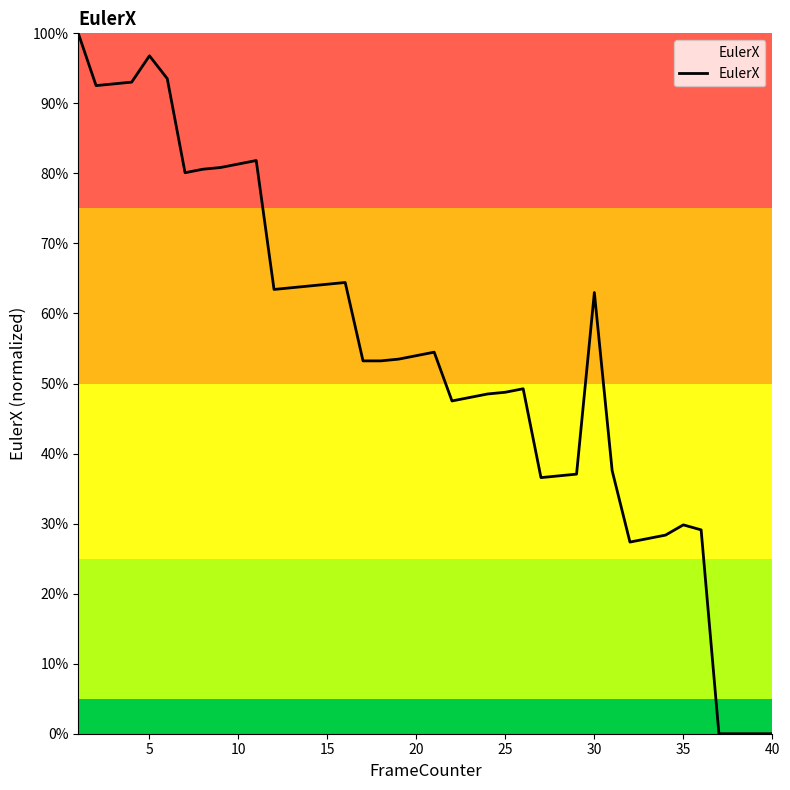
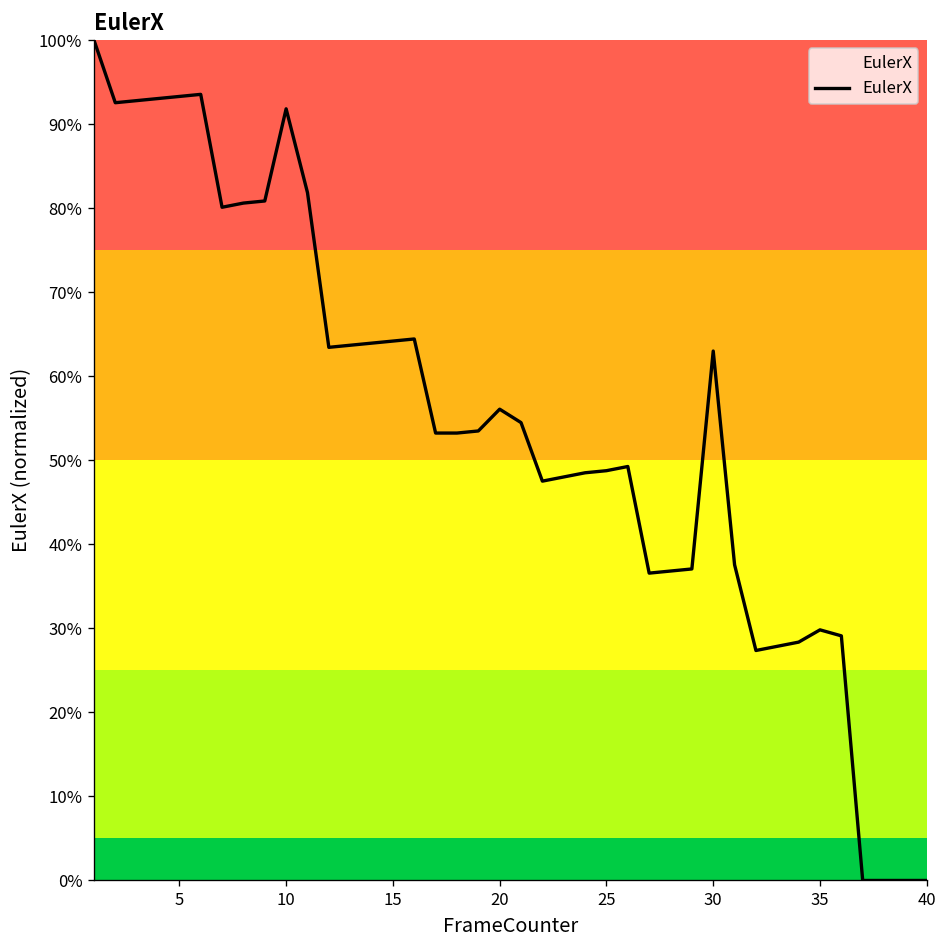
5: 97% -> 93%
10: 81% -> 92%
20: 54% -> 56%
